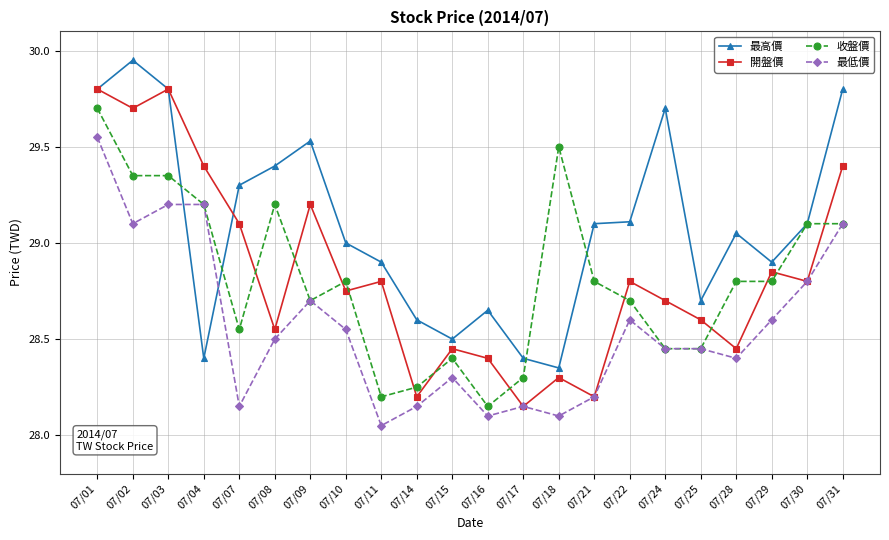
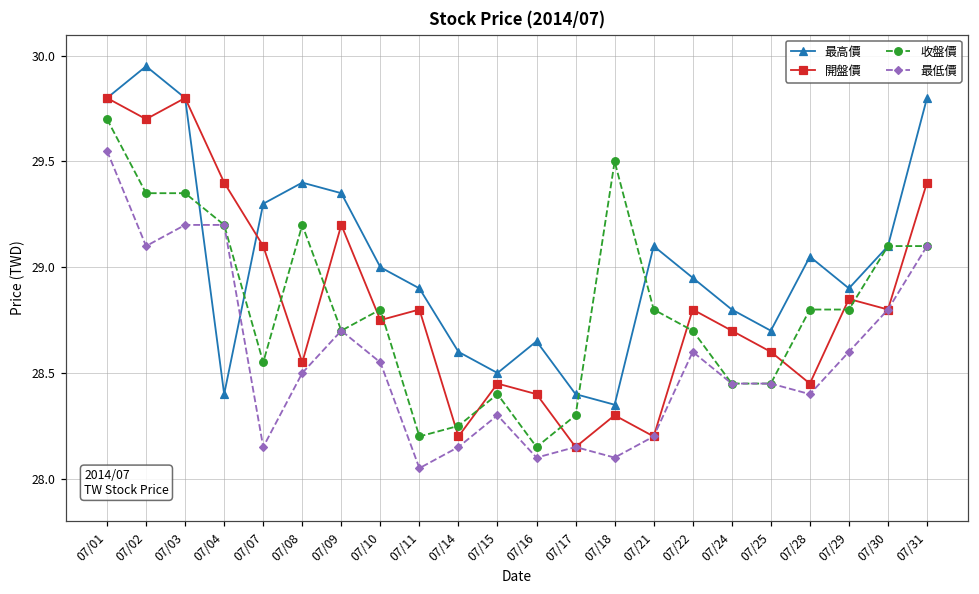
最高價, 07/09: 29.53 -> 29.35
最高價, 07/22: 29.11 -> 28.95
最高價, 07/24: 29.7 -> 28.8
